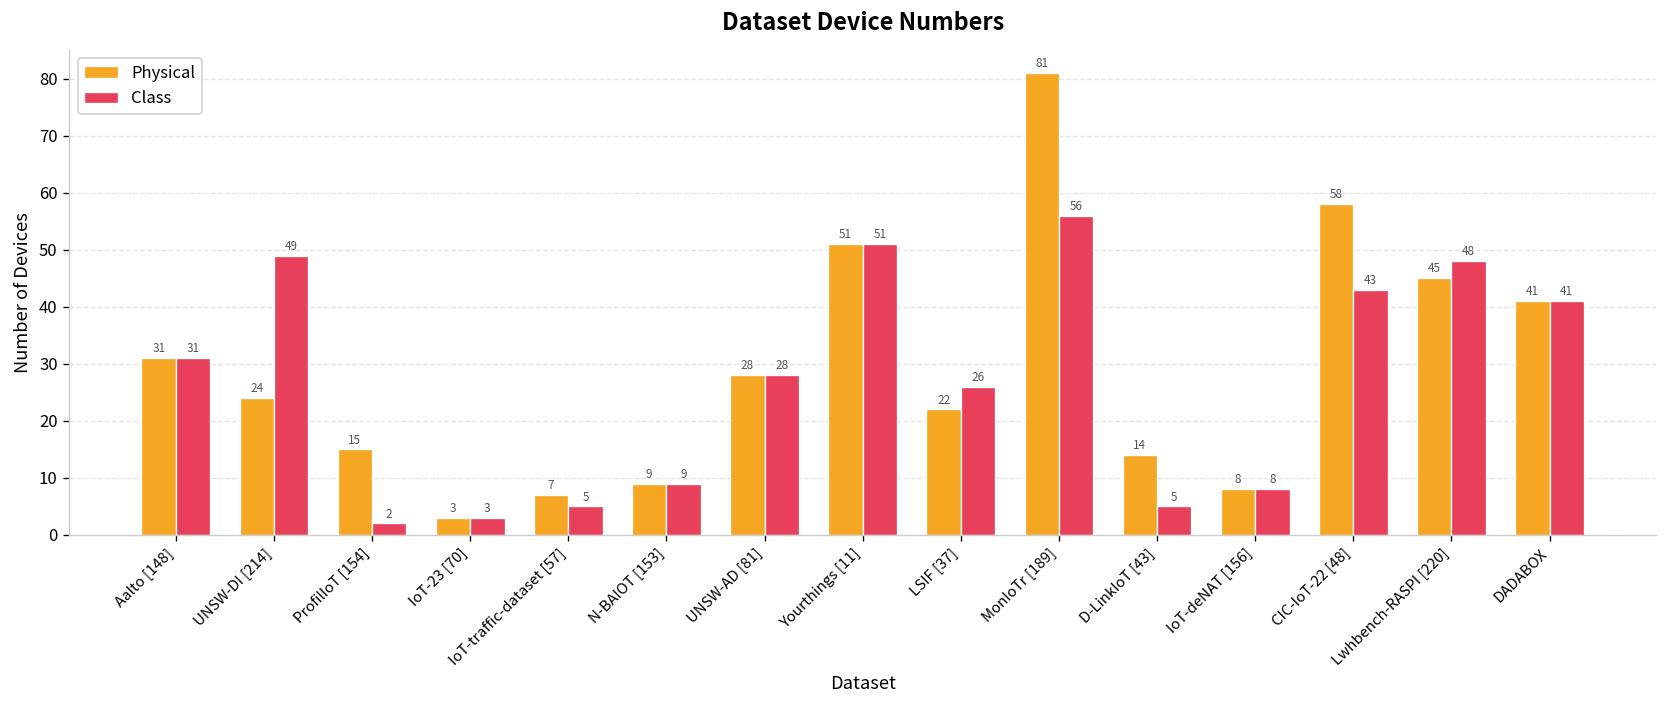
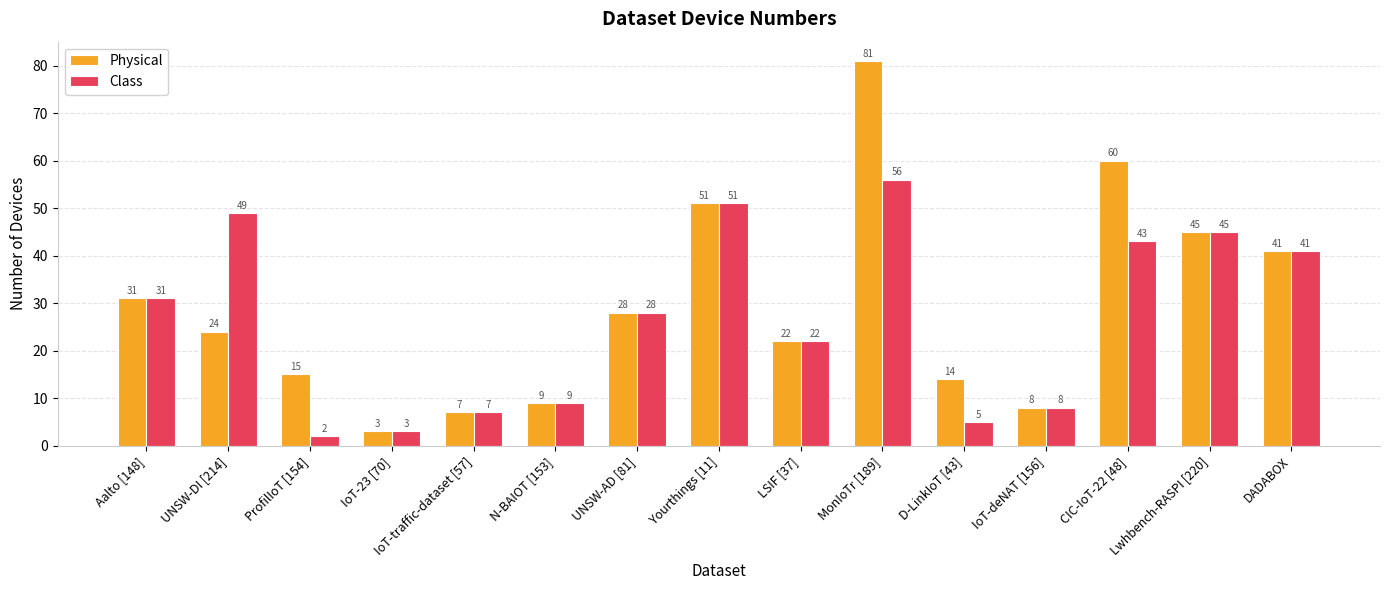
Class, IoT-traffic-dataset [57]: 5 -> 7
Class, LSIF [37]: 26 -> 22
Physical, CIC-IoT-22 [48]: 58 -> 60
Class, Lwhbench-RASPI [220]: 48 -> 45
